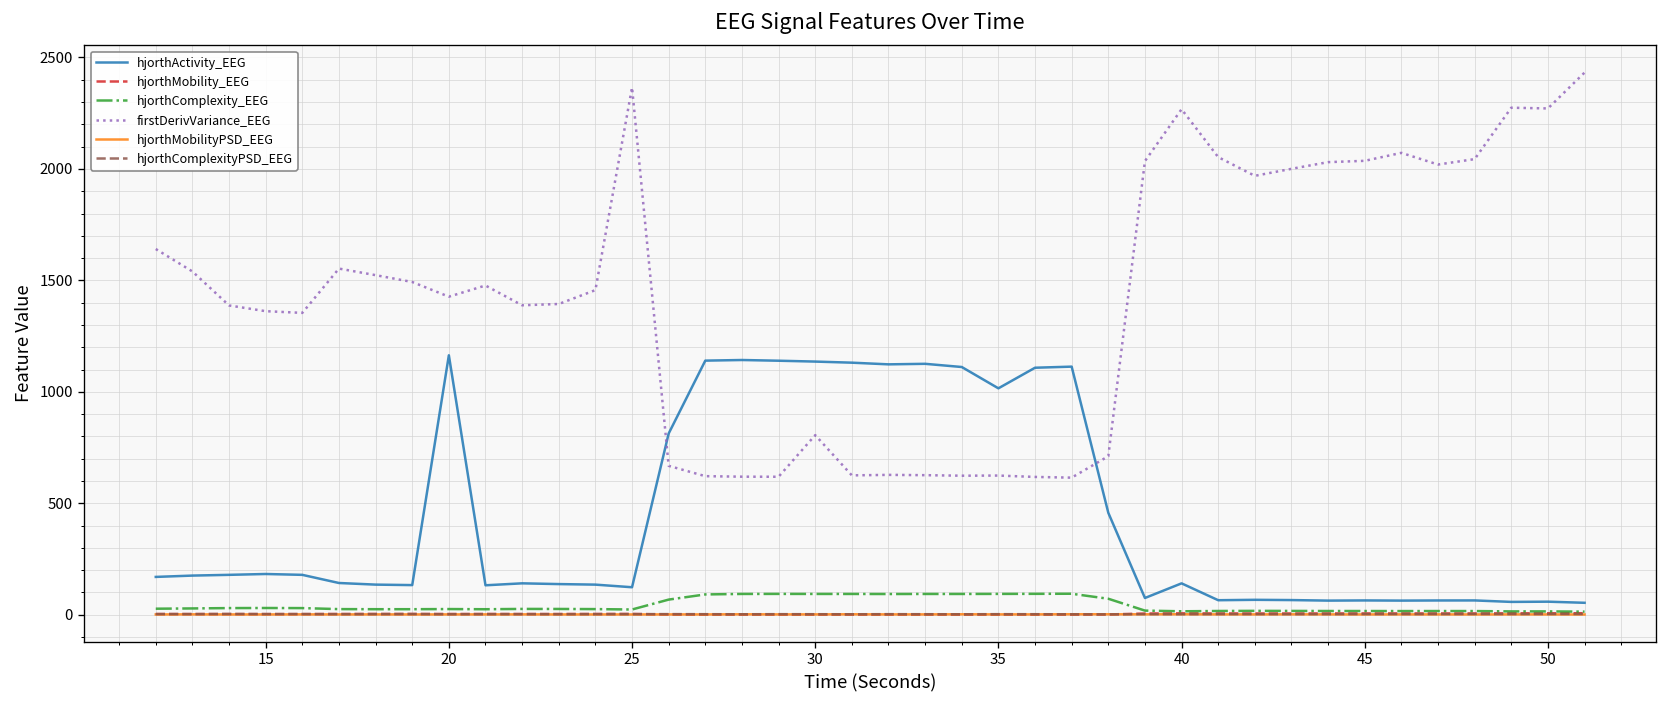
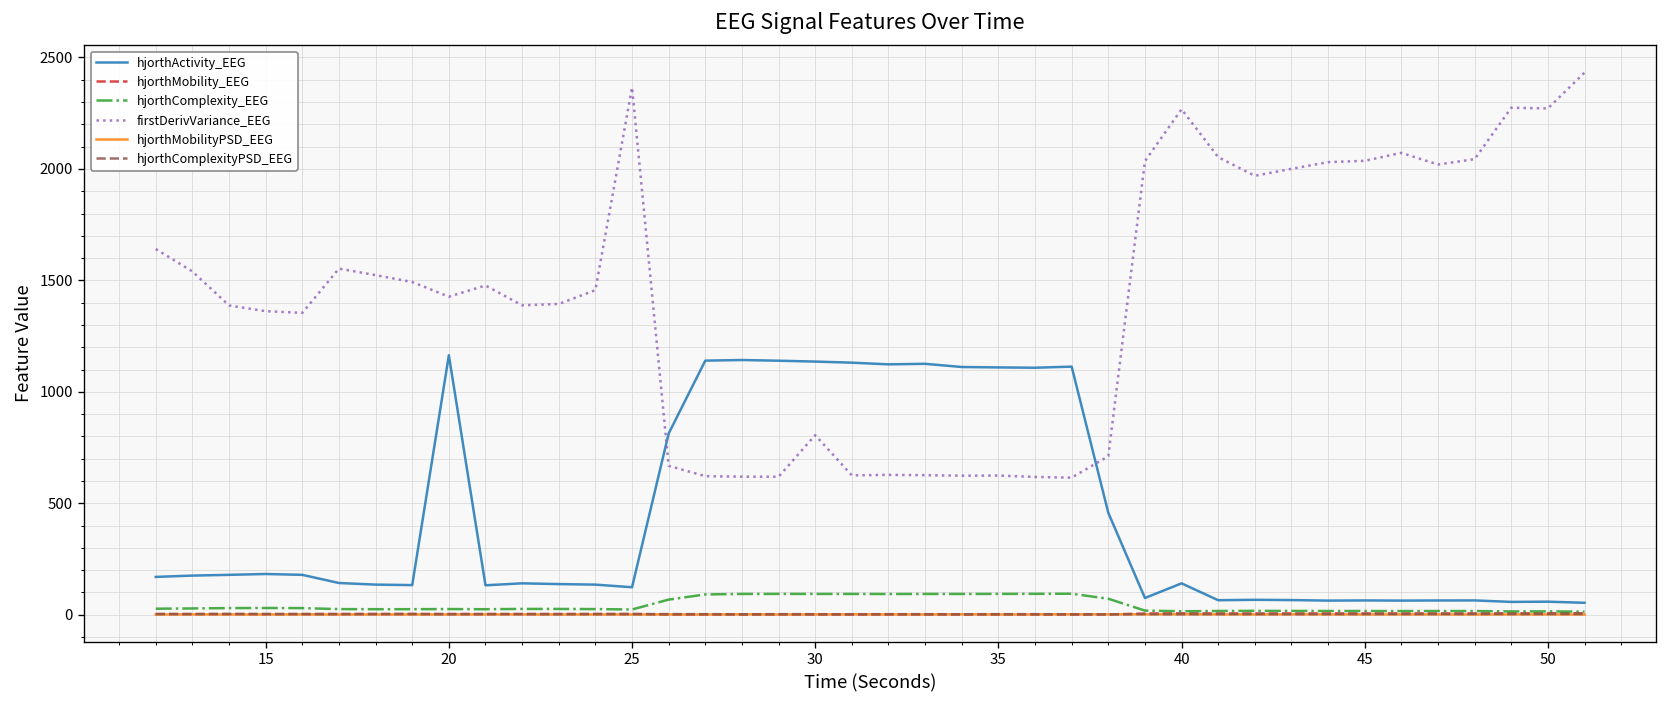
hjorthActivity_EEG, 35: 1020 -> 1110
